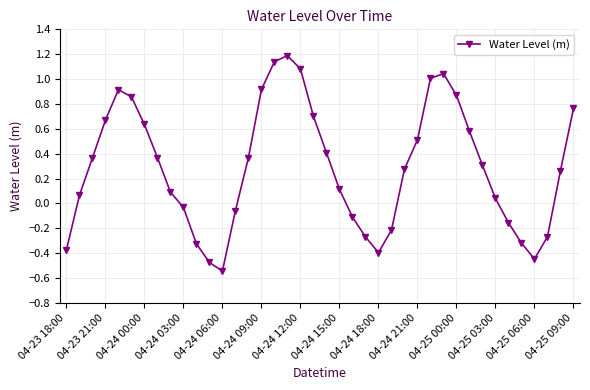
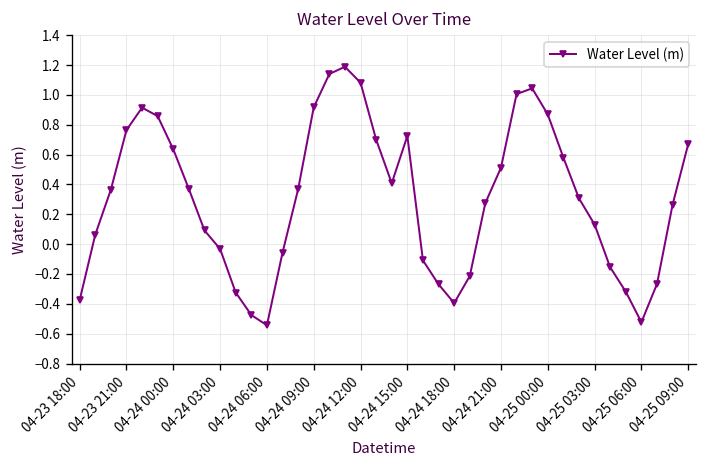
04-23 21:00: 0.67 -> 0.76
04-24 15:00: 0.11 -> 0.72
04-25 03:00: 0.04 -> 0.13
04-25 06:00: -0.45 -> -0.52
04-25 09:00: 0.76 -> 0.67
